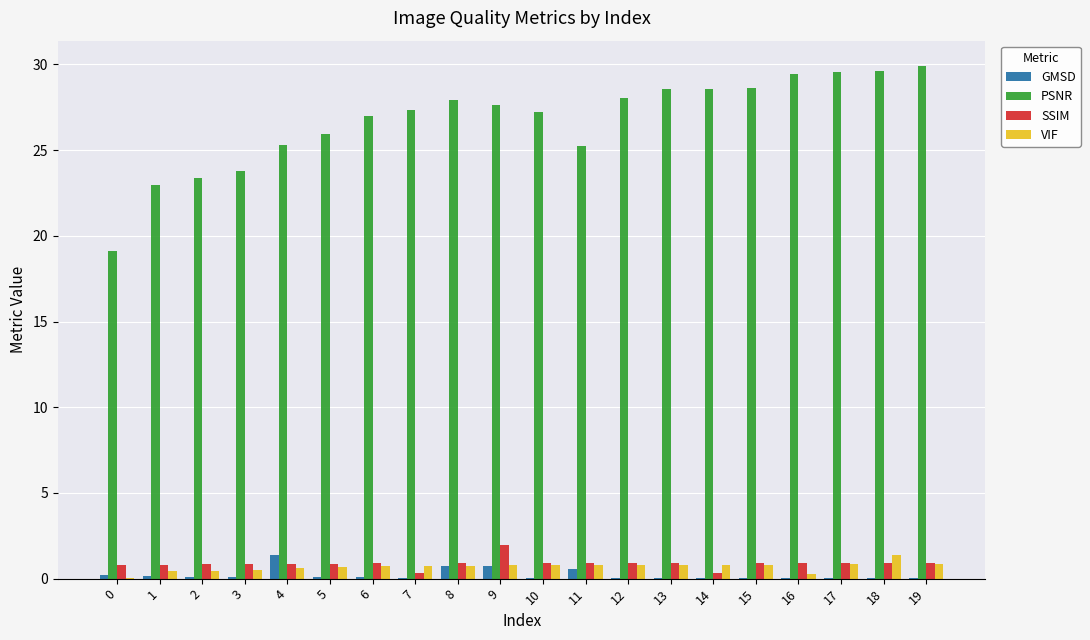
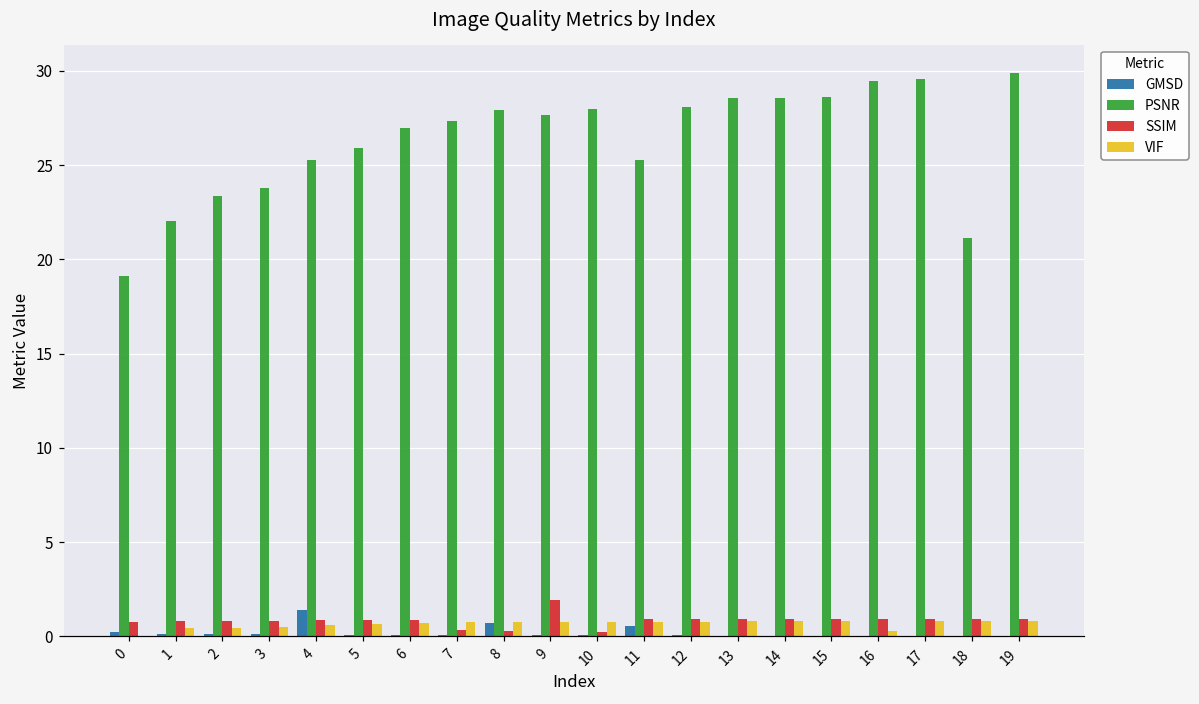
PSNR, 1: 22.9 -> 22.0
SSIM, 8: 0.9 -> 0.3
GMSD, 9: 0.7 -> 0.1
PSNR, 10: 27.3 -> 28.0
SSIM, 10: 0.9 -> 0.2
SSIM, 14: 0.3 -> 0.9
PSNR, 18: 29.6 -> 21.1
VIF, 18: 1.4 -> 0.8
